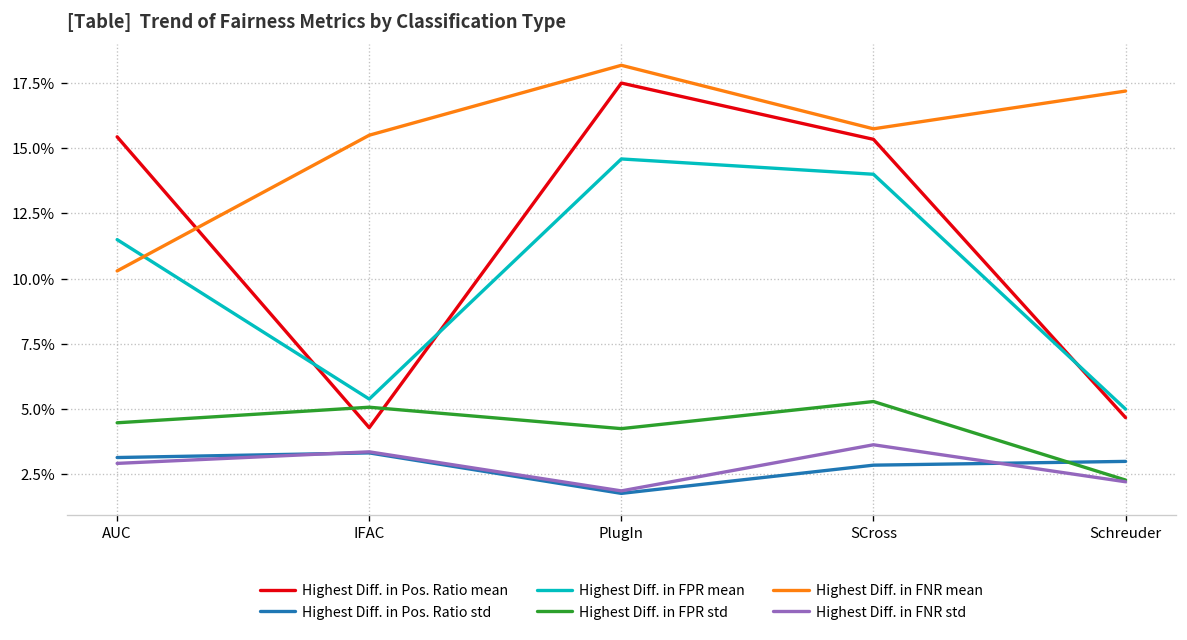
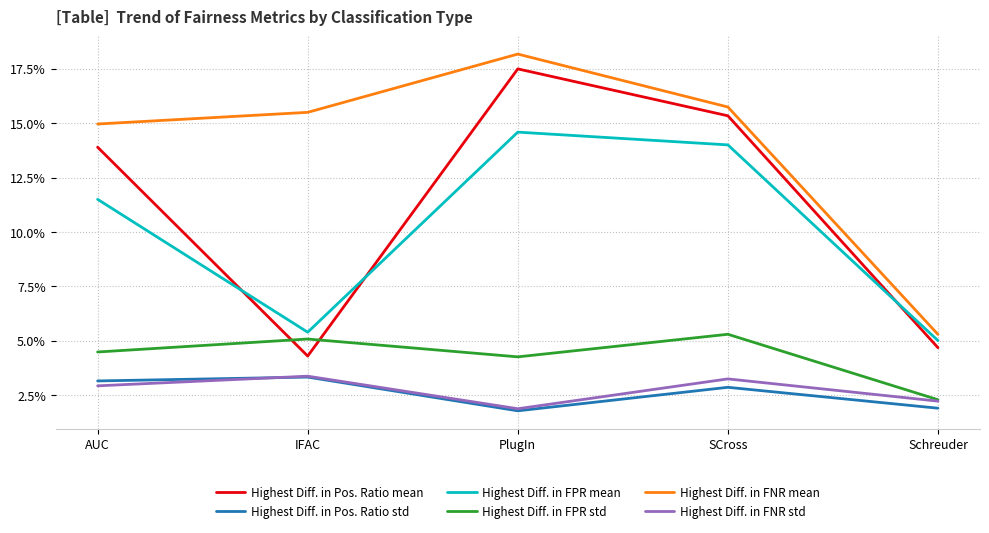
Highest Diff. in Pos. Ratio mean, AUC: 15.4% -> 13.9%
Highest Diff. in FNR mean, AUC: 10.3% -> 15.0%
Highest Diff. in FNR std, SCross: 3.6% -> 3.2%
Highest Diff. in Pos. Ratio std, Schreuder: 3.0% -> 1.9%
Highest Diff. in FNR mean, Schreuder: 17.2% -> 5.3%
